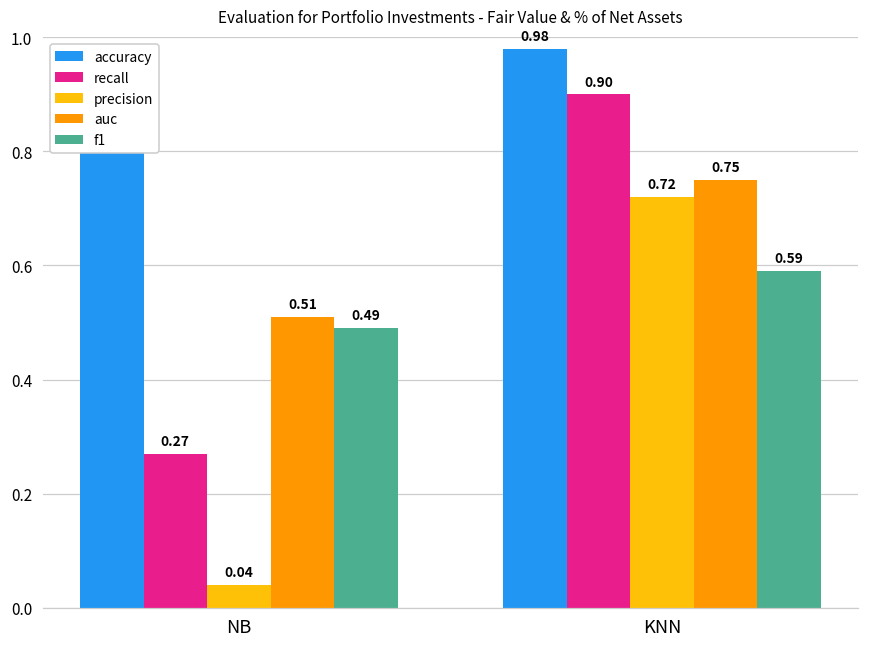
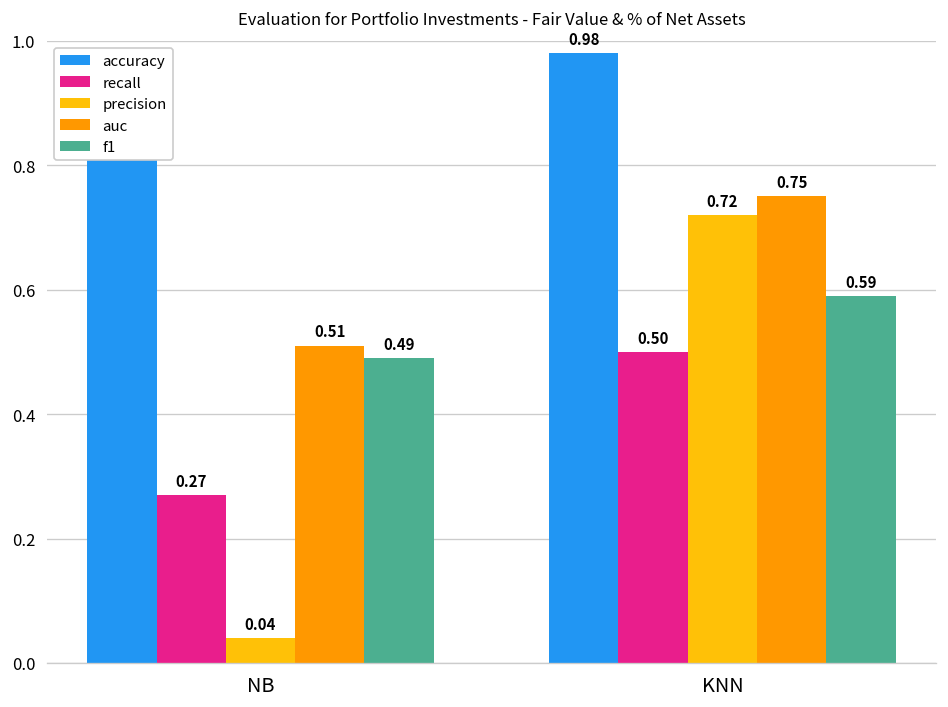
recall, KNN: 0.90 -> 0.50
